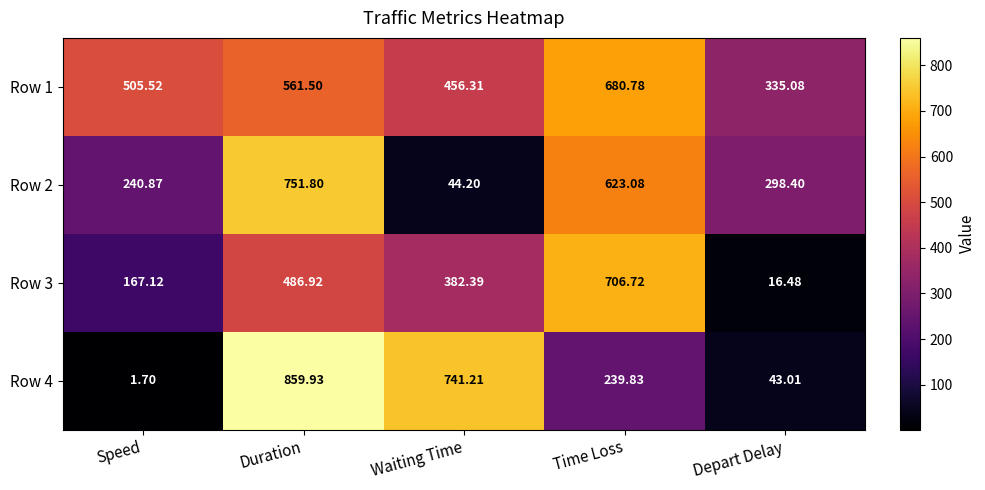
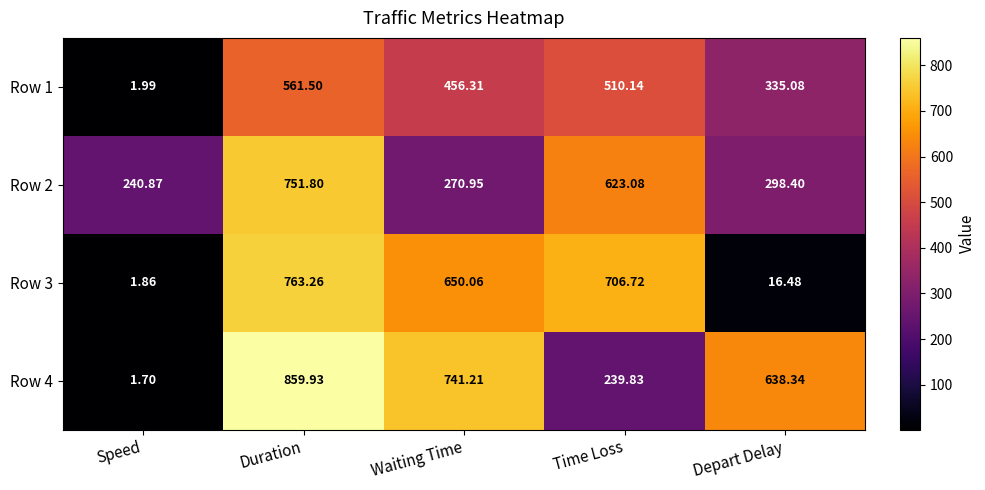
Row 1, Speed: 505.52 -> 1.99
Row 1, Time Loss: 680.78 -> 510.14
Row 2, Waiting Time: 44.20 -> 270.95
Row 3, Speed: 167.12 -> 1.86
Row 3, Duration: 486.92 -> 763.26
Row 3, Waiting Time: 382.39 -> 650.06
Row 4, Depart Delay: 43.01 -> 638.34
